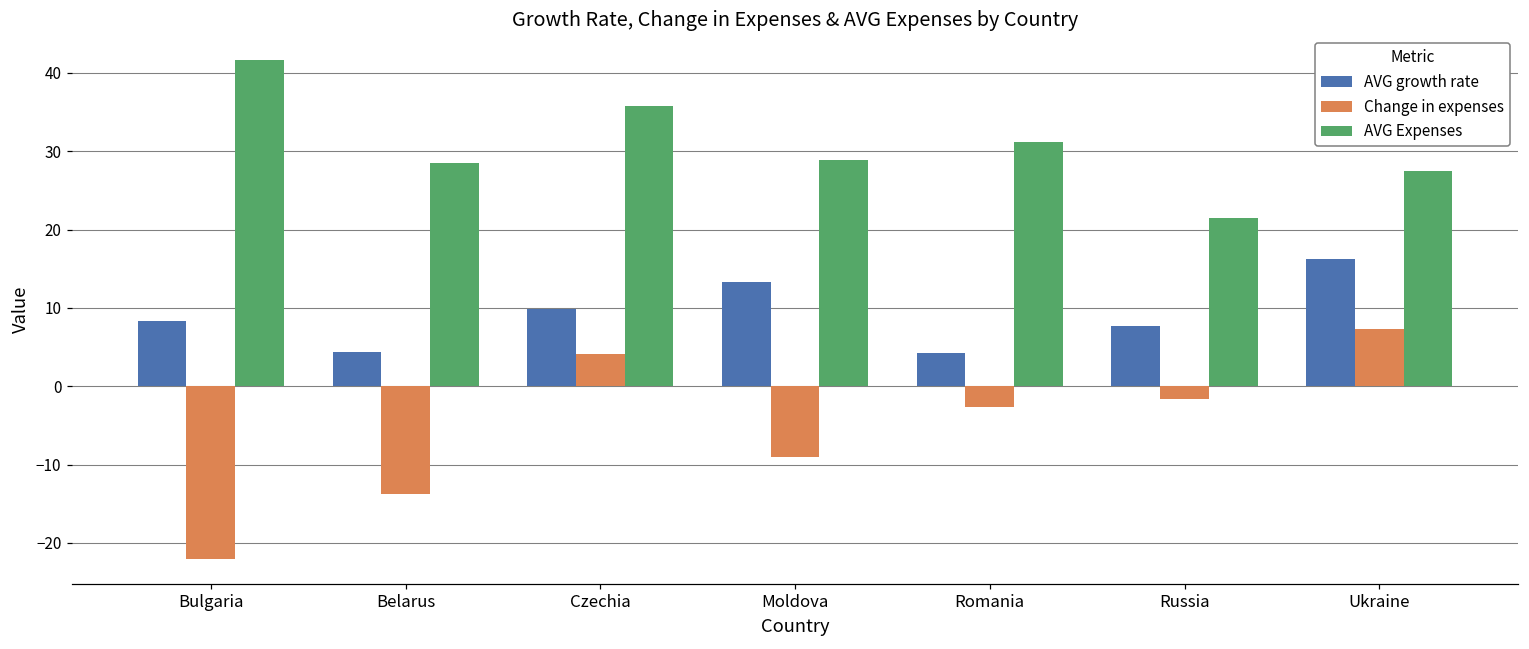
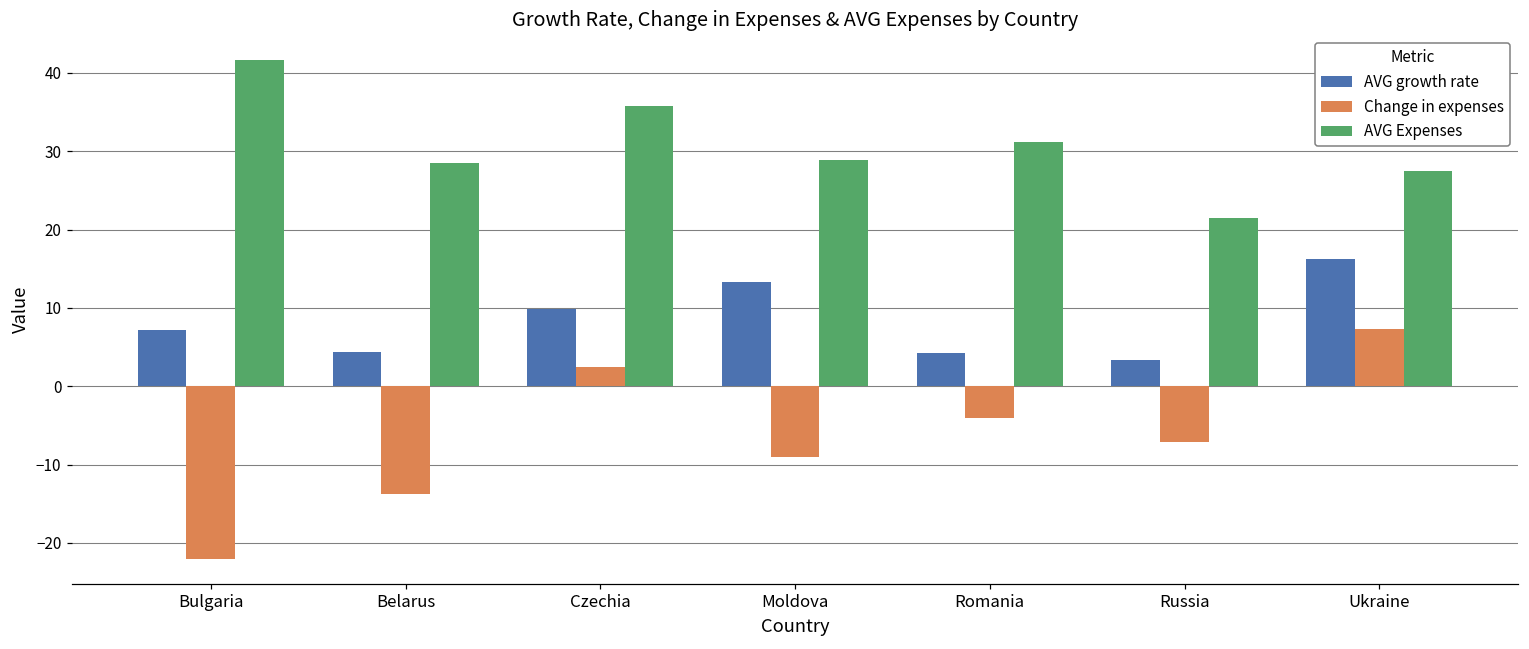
AVG growth rate, Bulgaria: 8 -> 7
Change in expenses, Czechia: 4 -> 2
Change in expenses, Romania: -3 -> -4
AVG growth rate, Russia: 8 -> 3
Change in expenses, Russia: -2 -> -7
